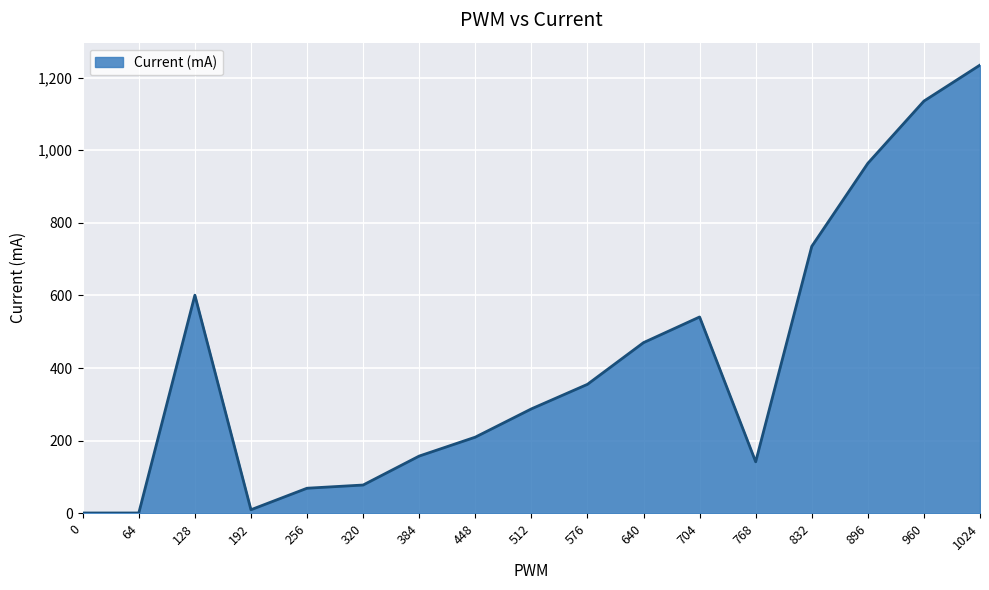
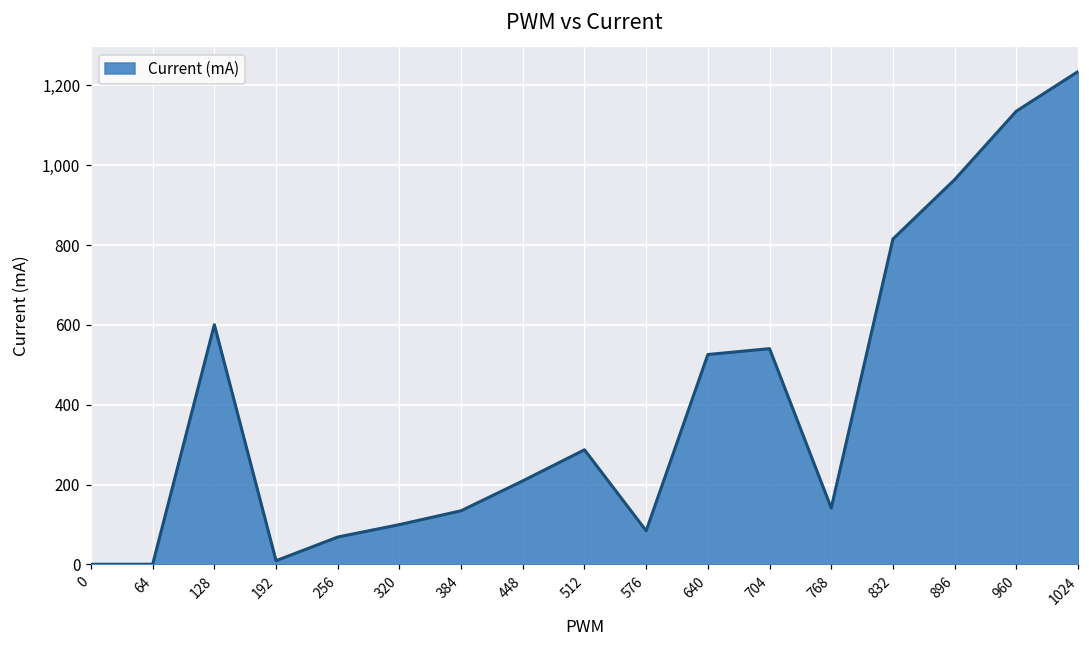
320: 80 -> 100
384: 160 -> 130
576: 360 -> 80
640: 470 -> 530
832: 740 -> 820
